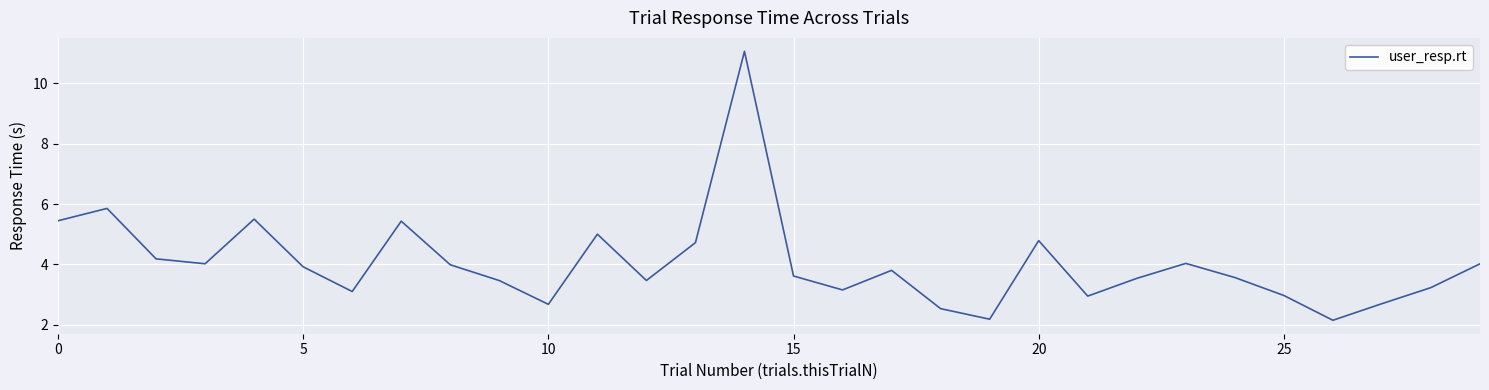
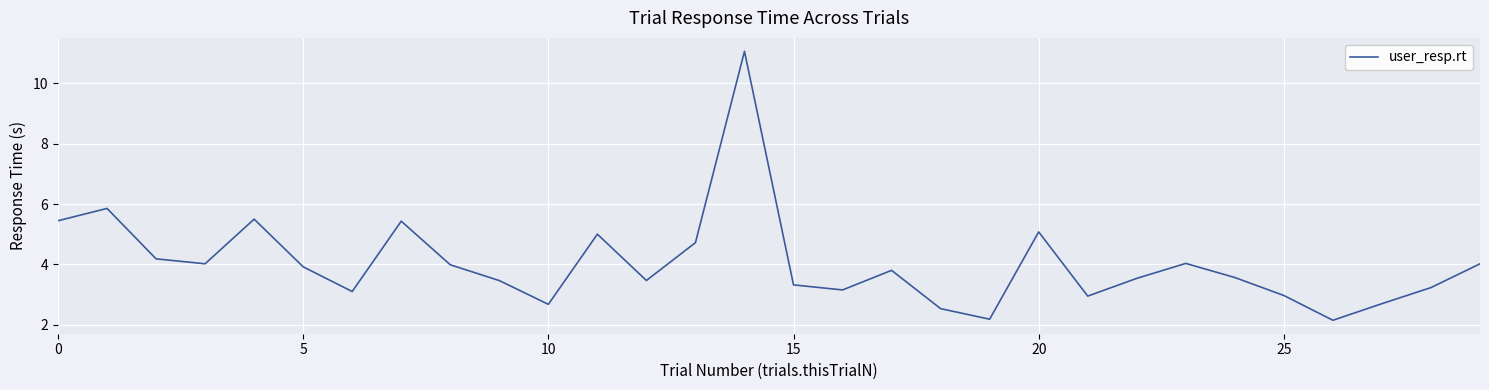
15: 3.6 -> 3.3
20: 4.8 -> 5.1
